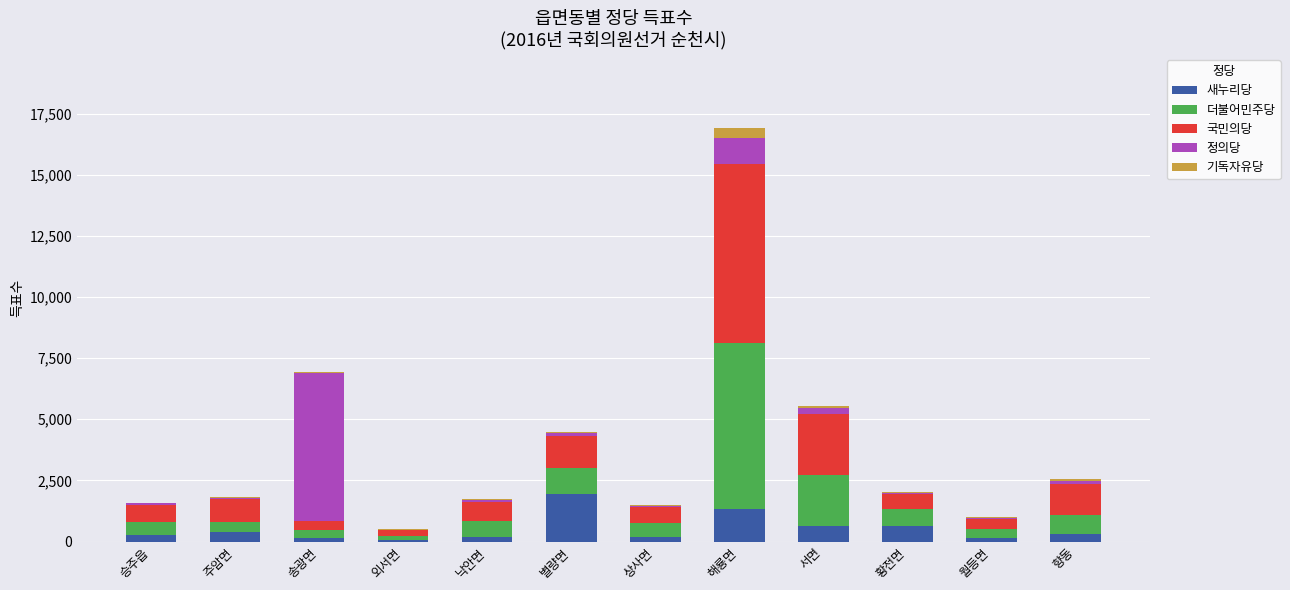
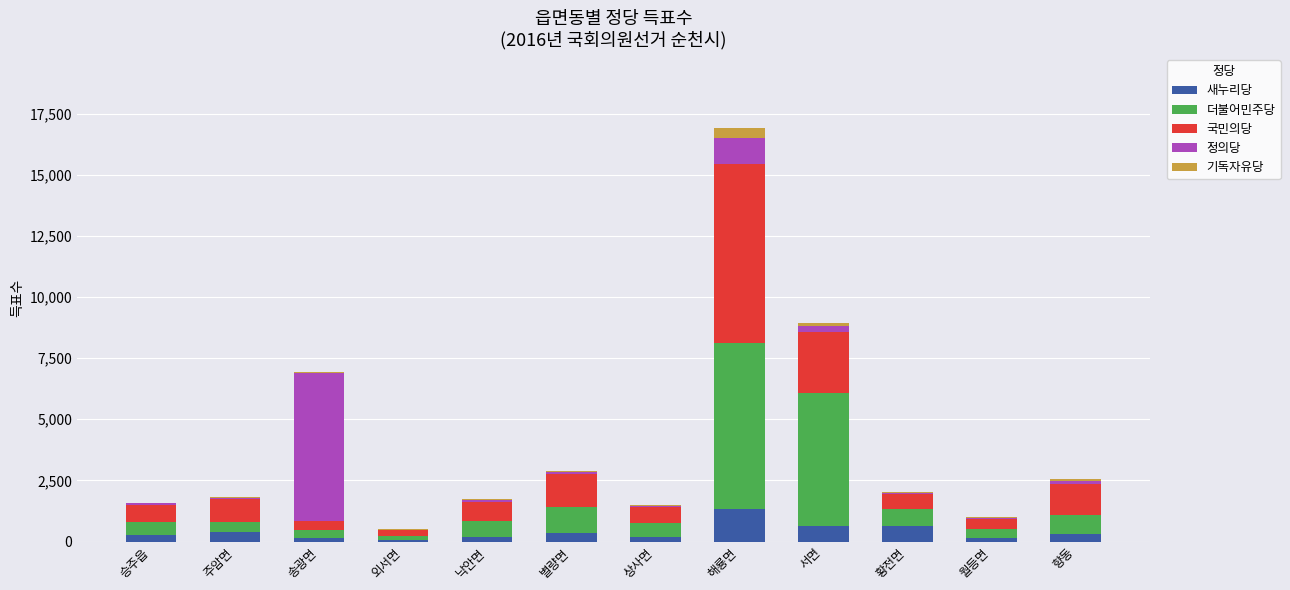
새누리당, 별량면: 1,900 -> 400
더불어민주당, 서면: 2,100 -> 5,500
